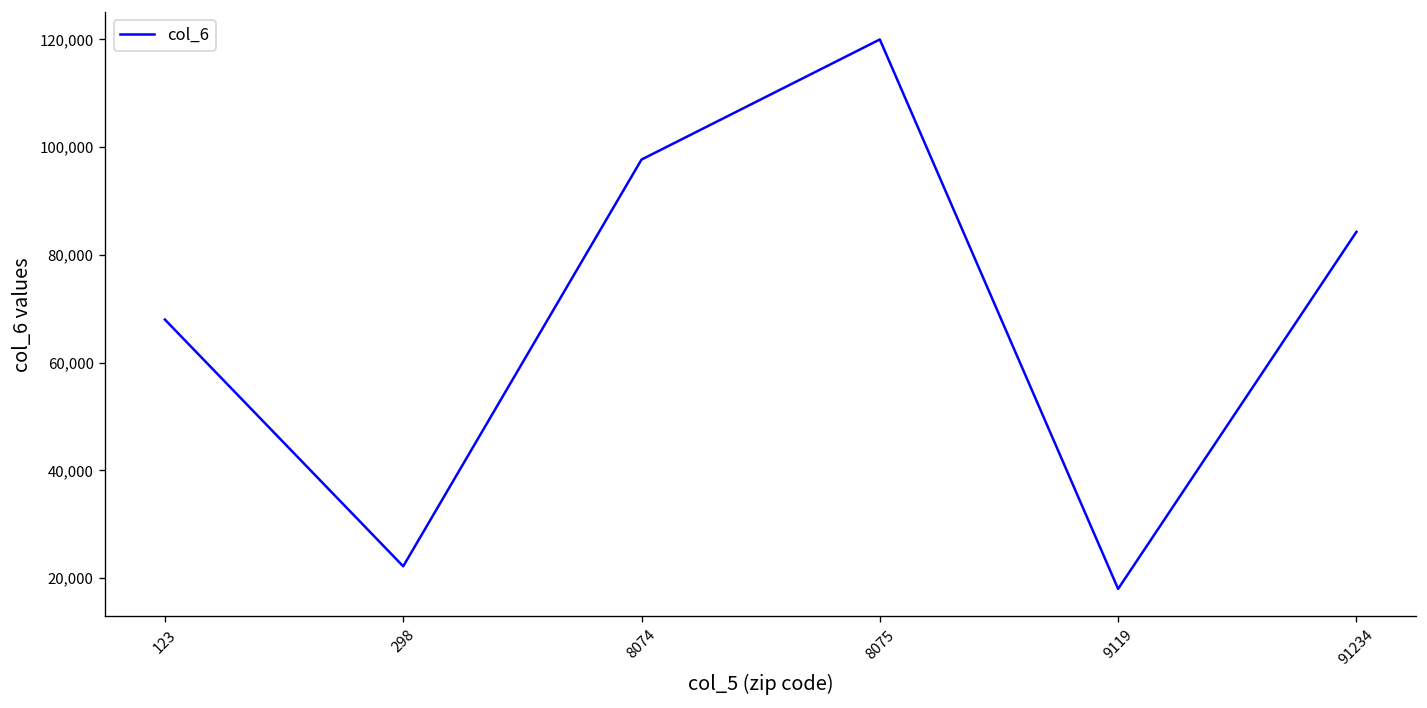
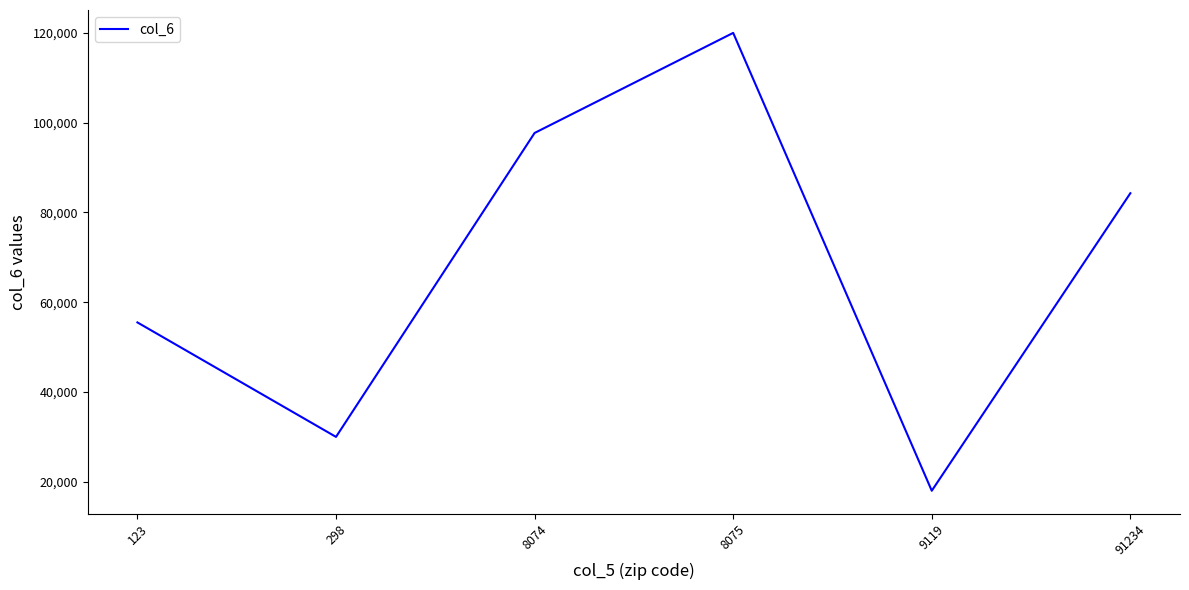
123: 68,000 -> 56,000
298: 22,000 -> 30,000
